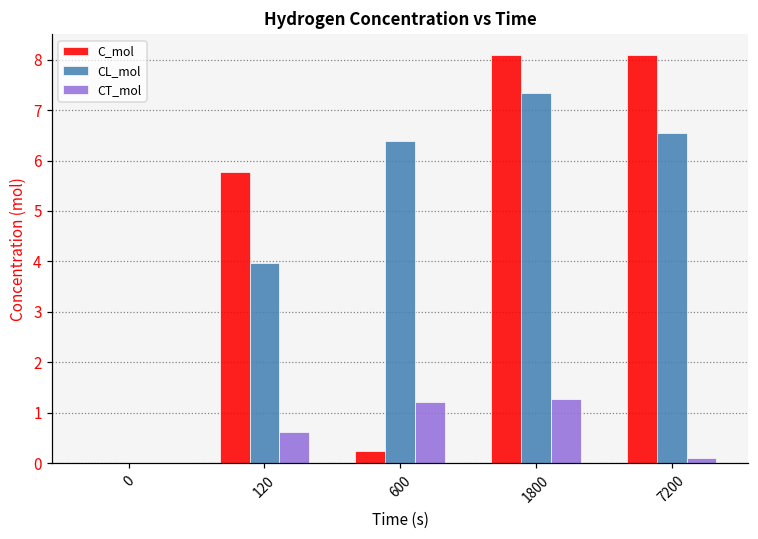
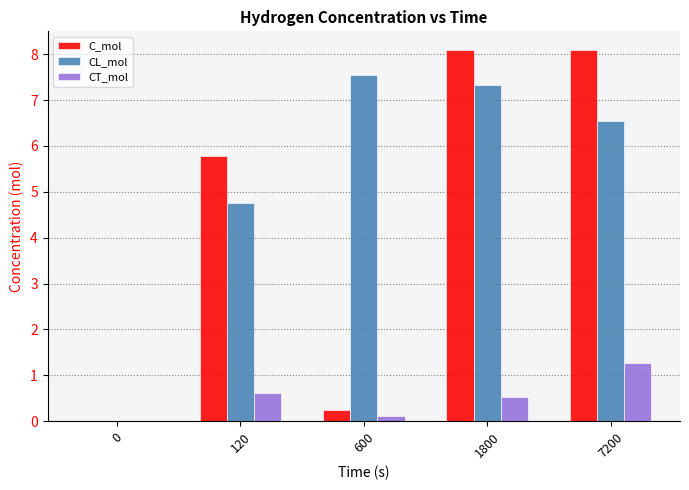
CL_mol, 120: 4.0 -> 4.8
CL_mol, 600: 6.4 -> 7.5
CT_mol, 600: 1.2 -> 0.1
CT_mol, 1800: 1.3 -> 0.5
CT_mol, 7200: 0.1 -> 1.3
